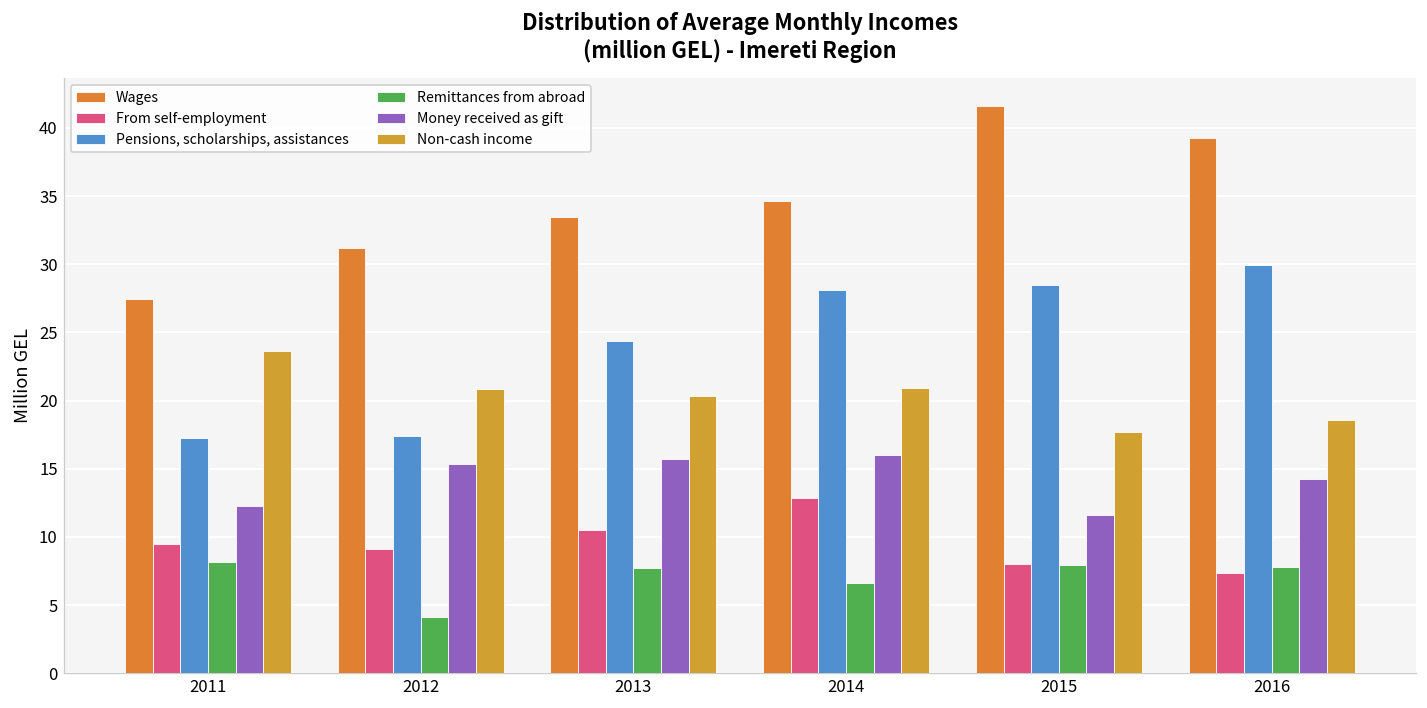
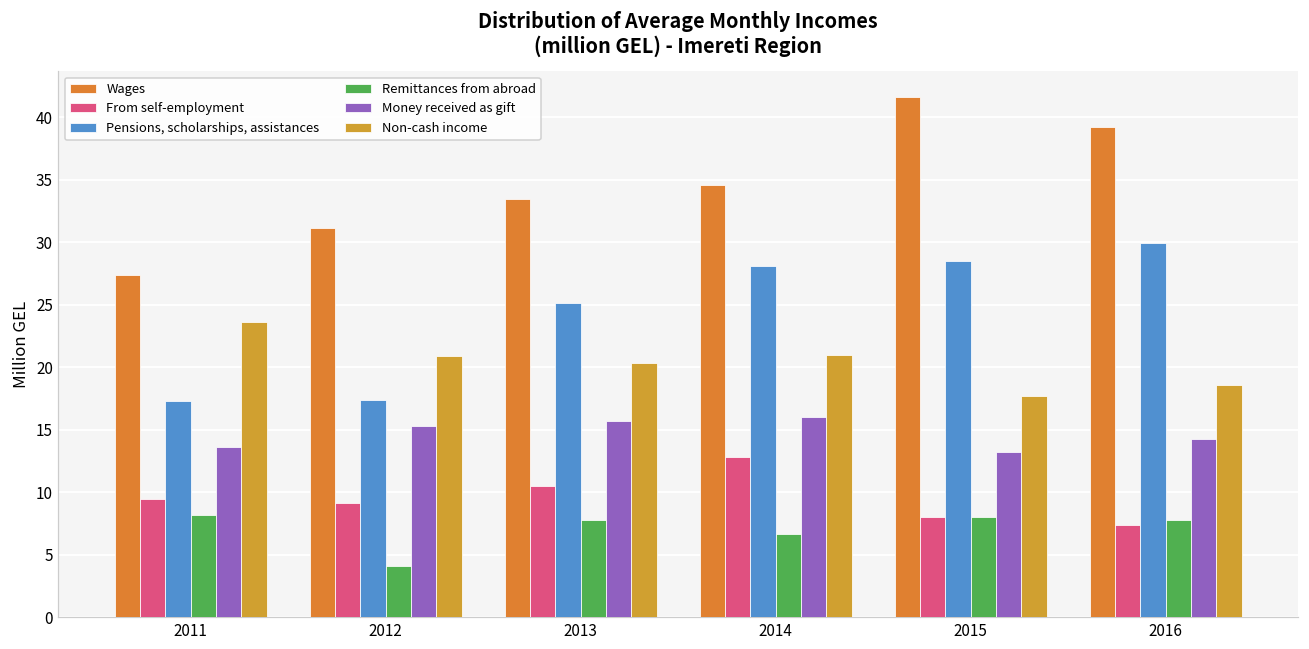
Money received as gift, 2011: 12.3 -> 13.6
Pensions, scholarships, assistances, 2013: 24.4 -> 25.2
Money received as gift, 2015: 11.6 -> 13.2
